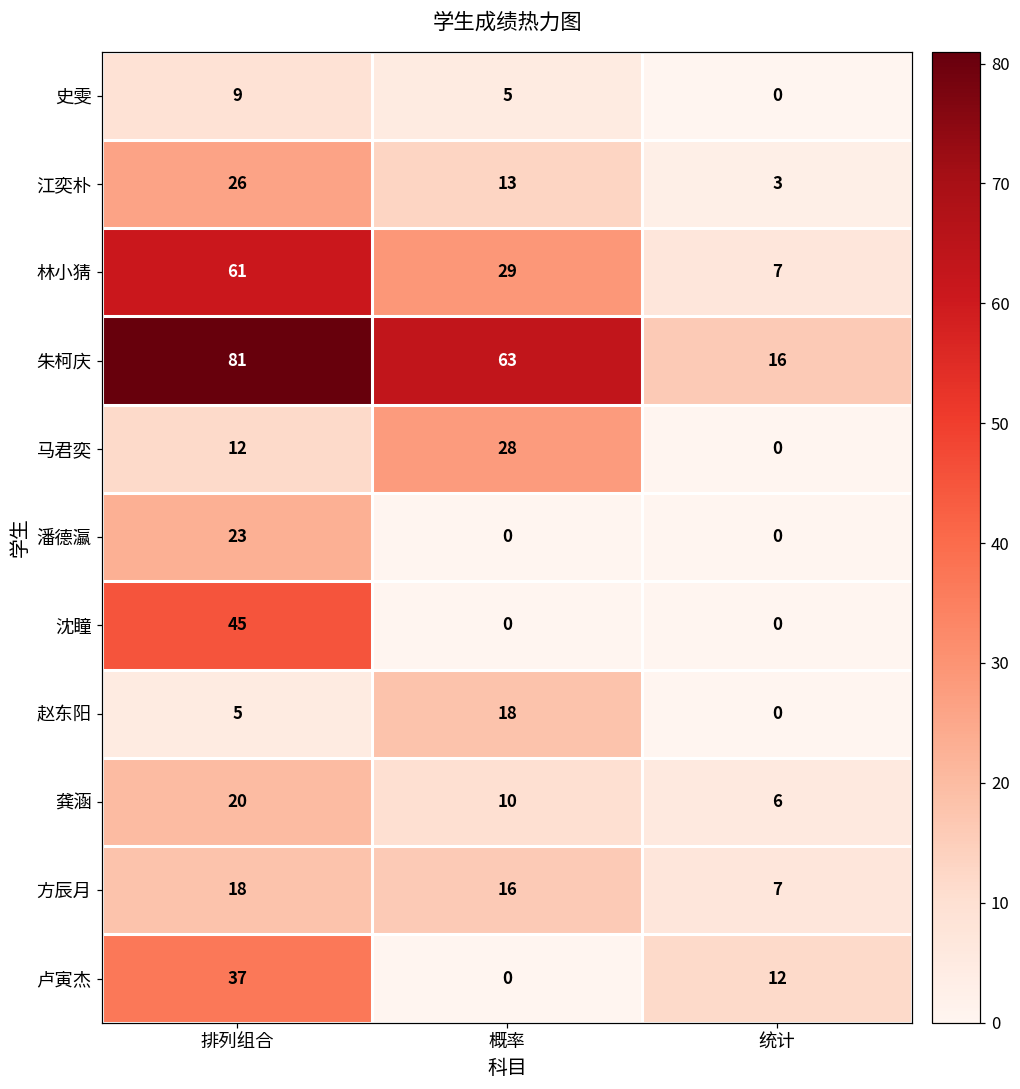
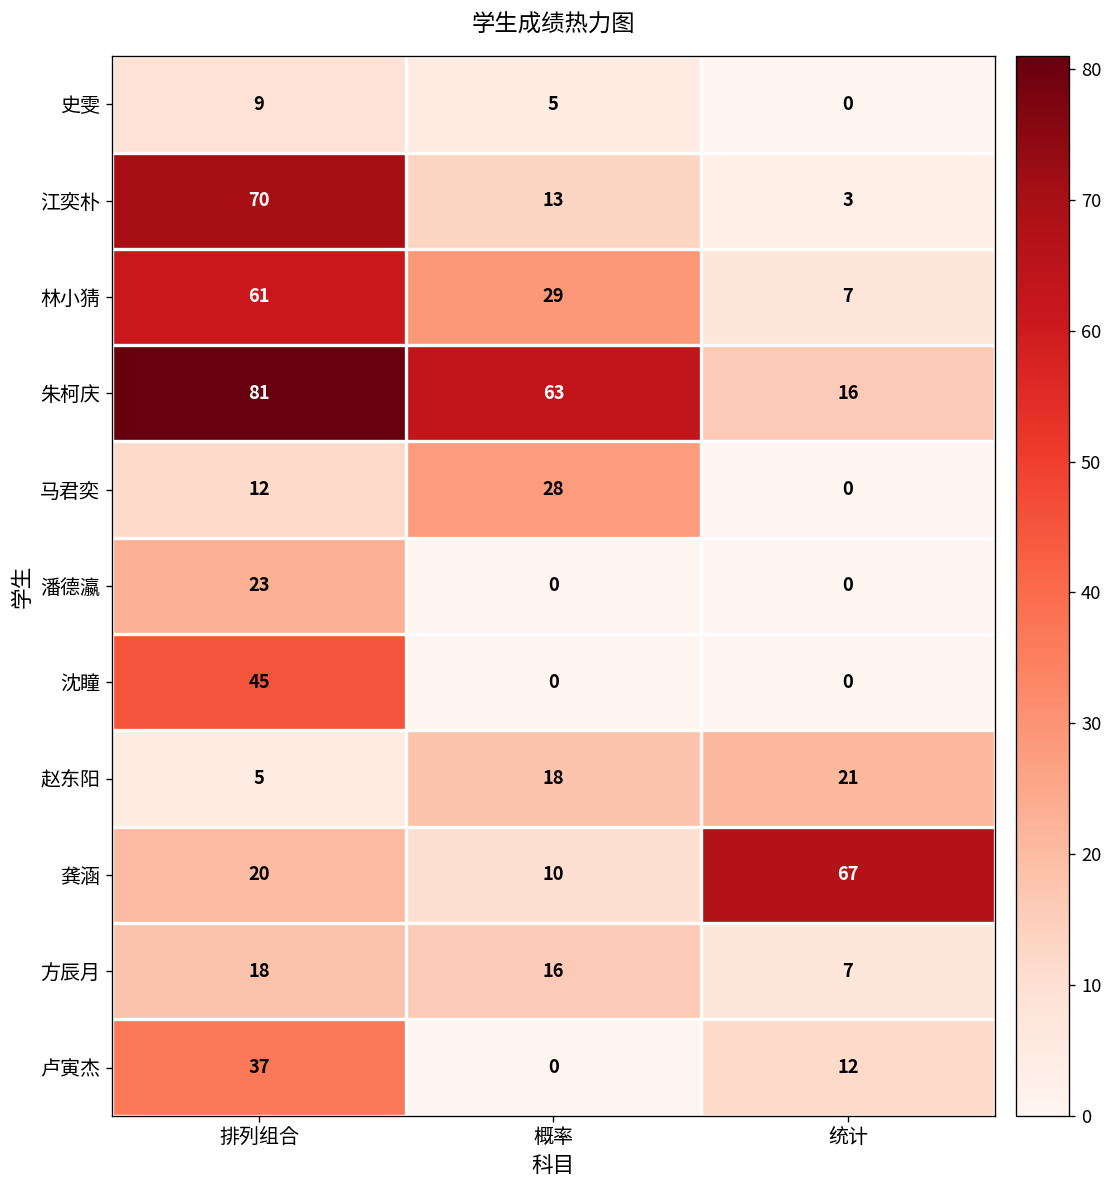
江奕朴, 排列组合: 26 -> 70
赵东阳, 统计: 0 -> 21
龚涵, 统计: 6 -> 67
